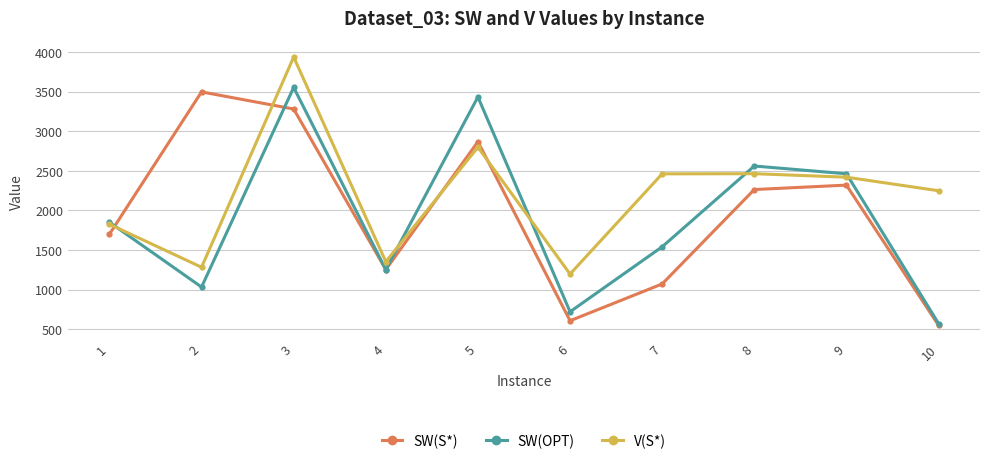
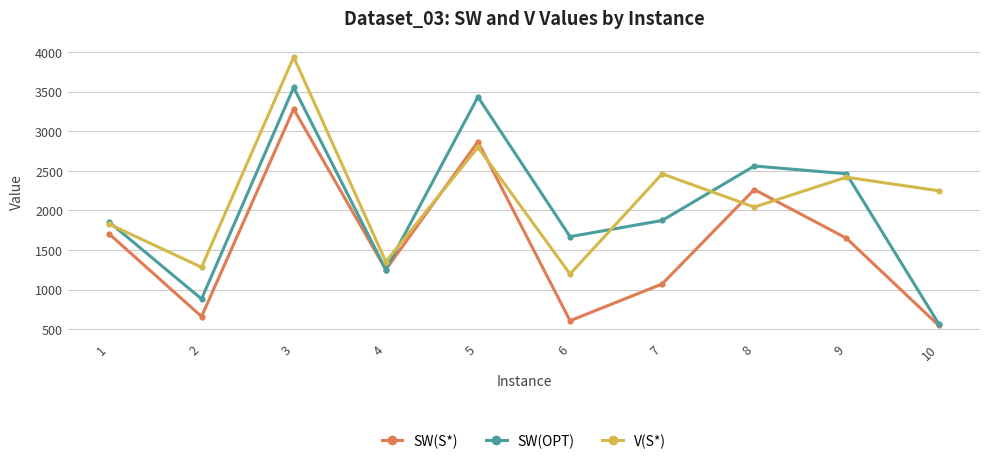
SW(S*), 2: 3500 -> 700
SW(OPT), 2: 1000 -> 900
SW(OPT), 6: 700 -> 1700
SW(OPT), 7: 1500 -> 1900
V(S*), 8: 2500 -> 2000
SW(S*), 9: 2300 -> 1600
